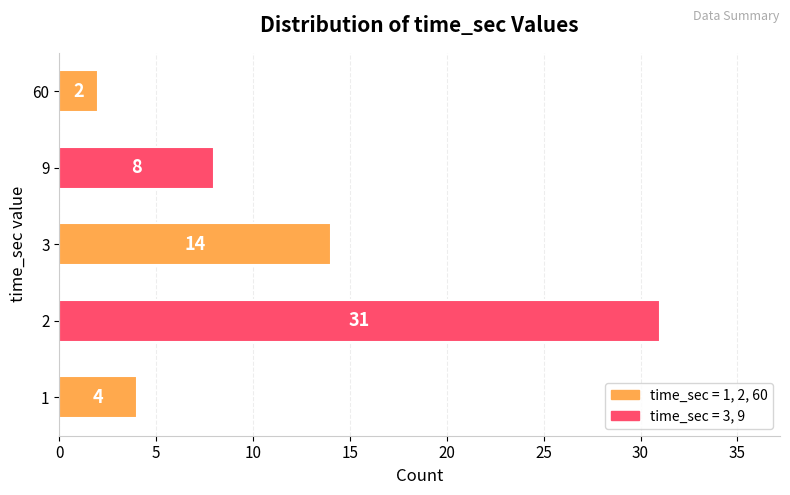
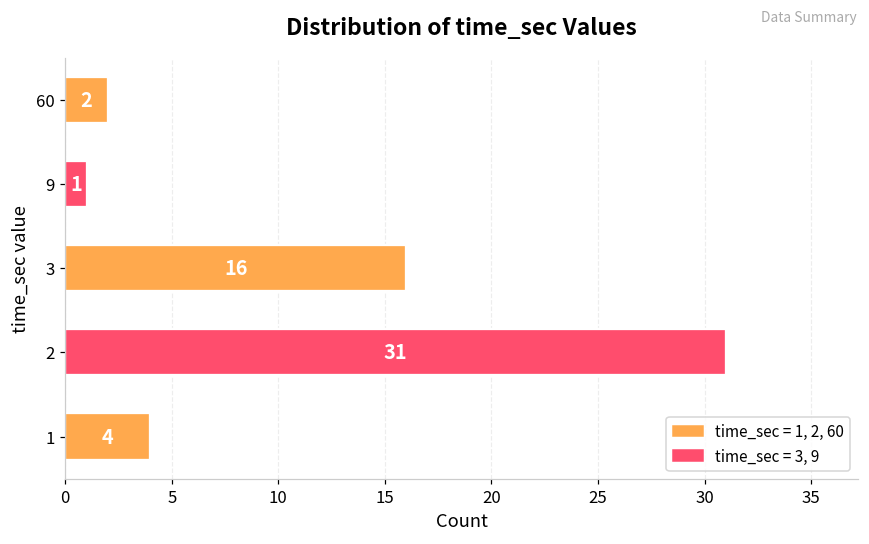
9: 8 -> 1
3: 14 -> 16
